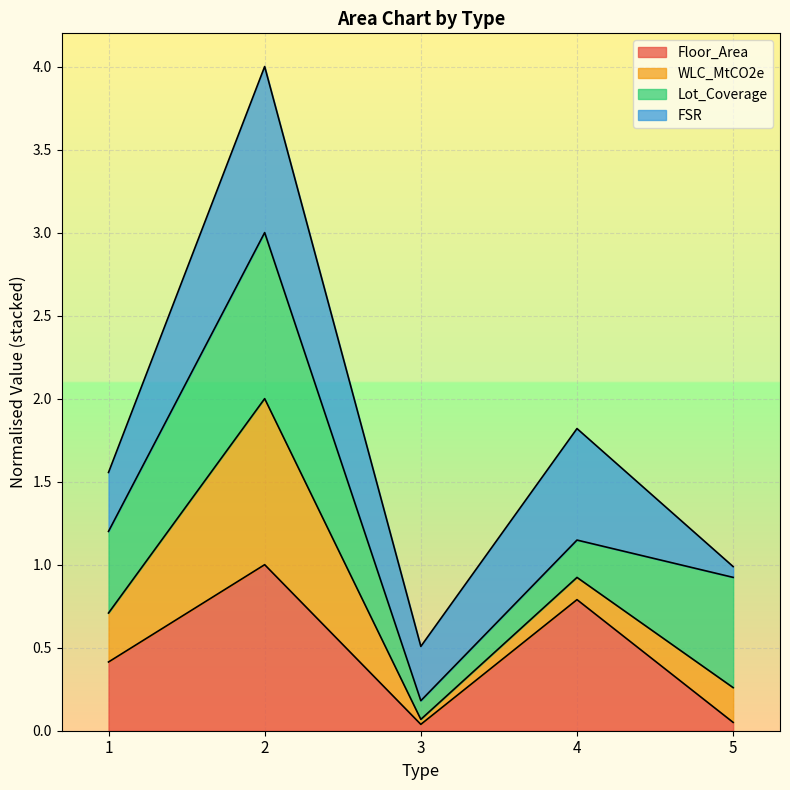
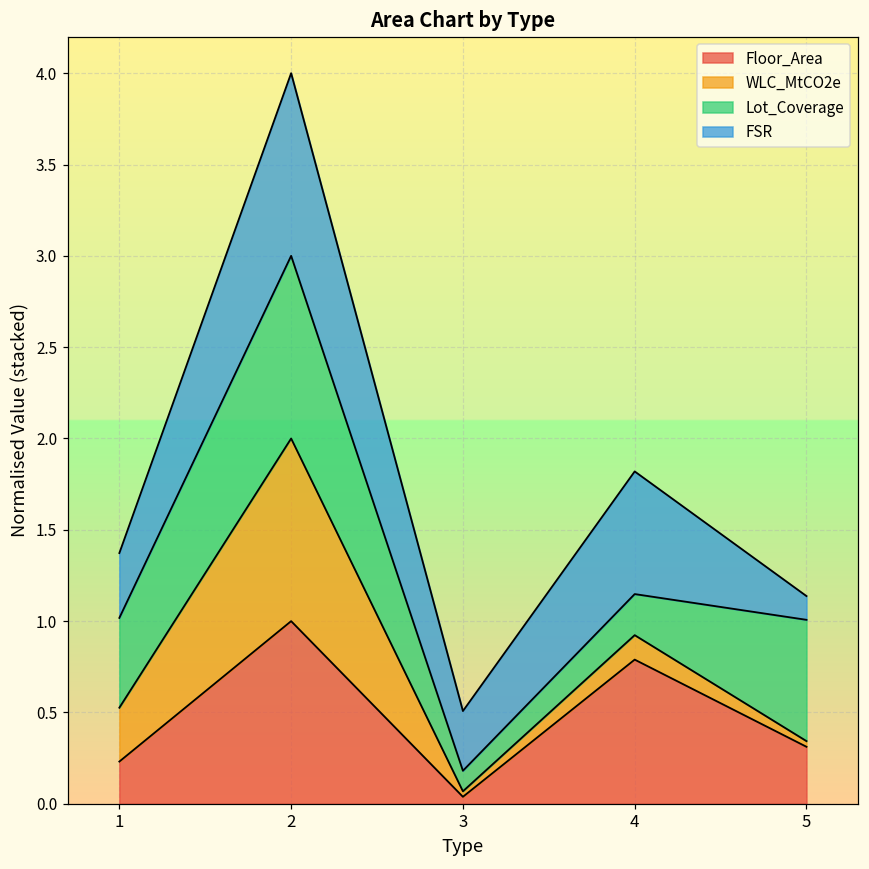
Floor_Area, 1: 0.41 -> 0.23
Floor_Area, 5: 0.05 -> 0.31
WLC_MtCO2e, 5: 0.21 -> 0.03
FSR, 5: 0.06 -> 0.13
